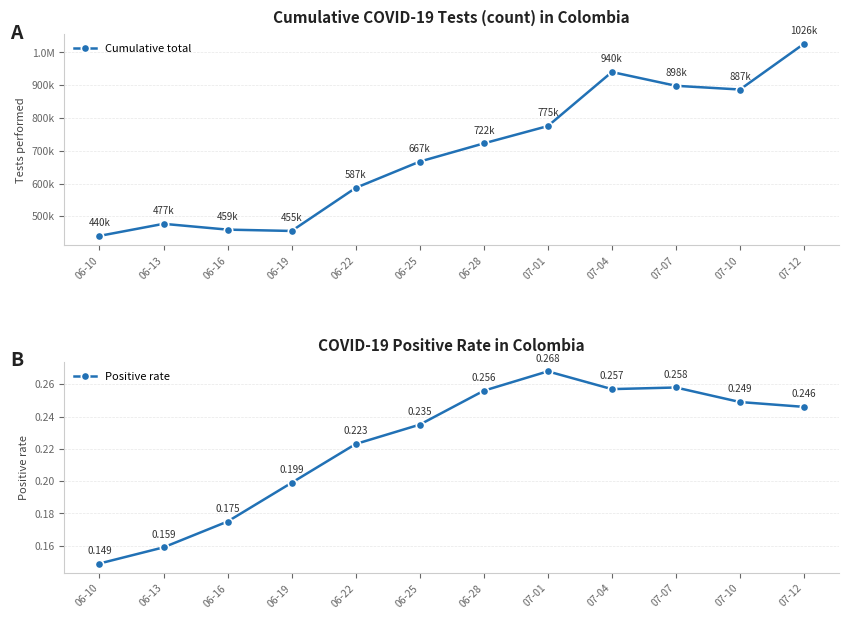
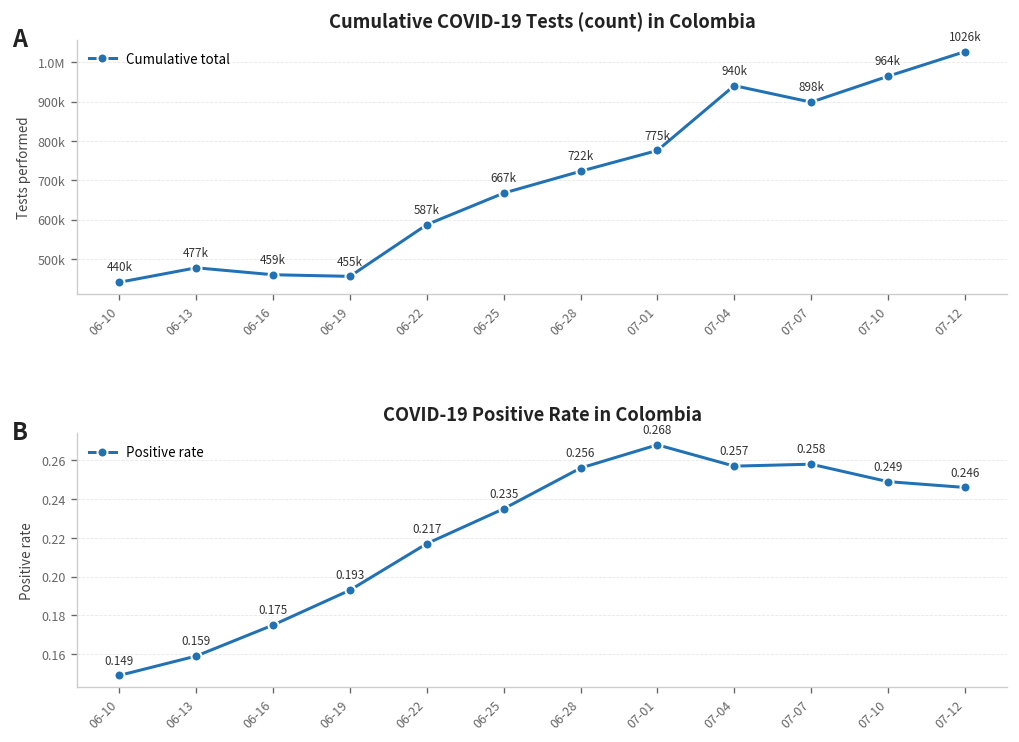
Cumulative COVID-19 Tests (count) in Colombia, 07-10: 887k -> 964k
COVID-19 Positive Rate in Colombia, 06-19: 0.199 -> 0.193
COVID-19 Positive Rate in Colombia, 06-22: 0.223 -> 0.217
